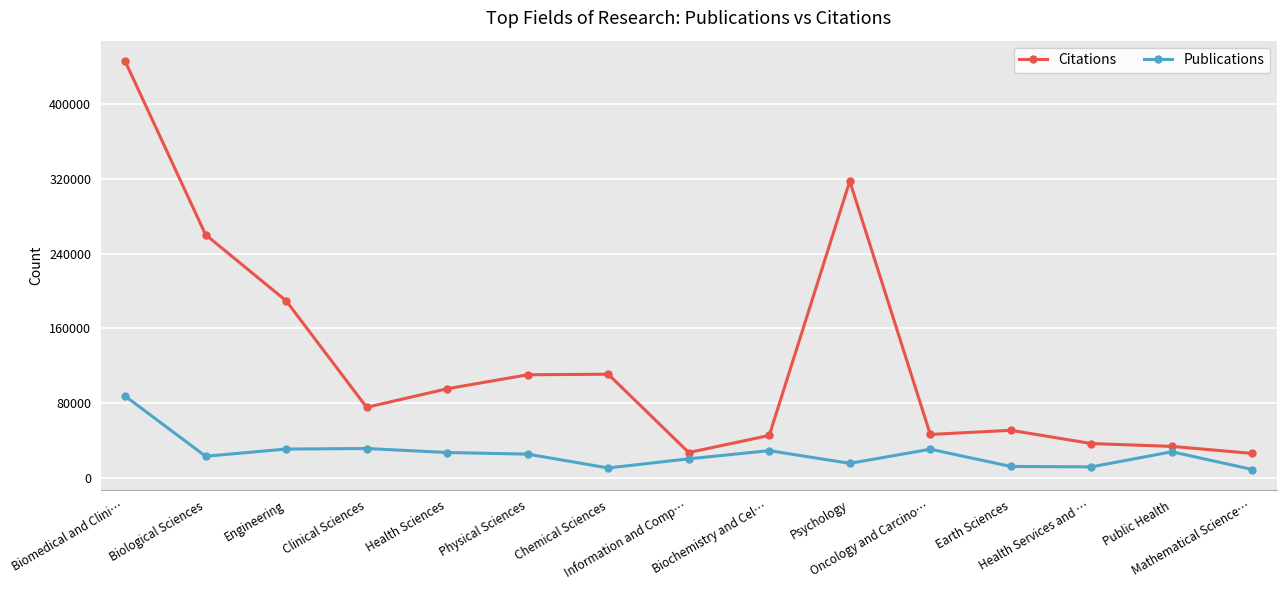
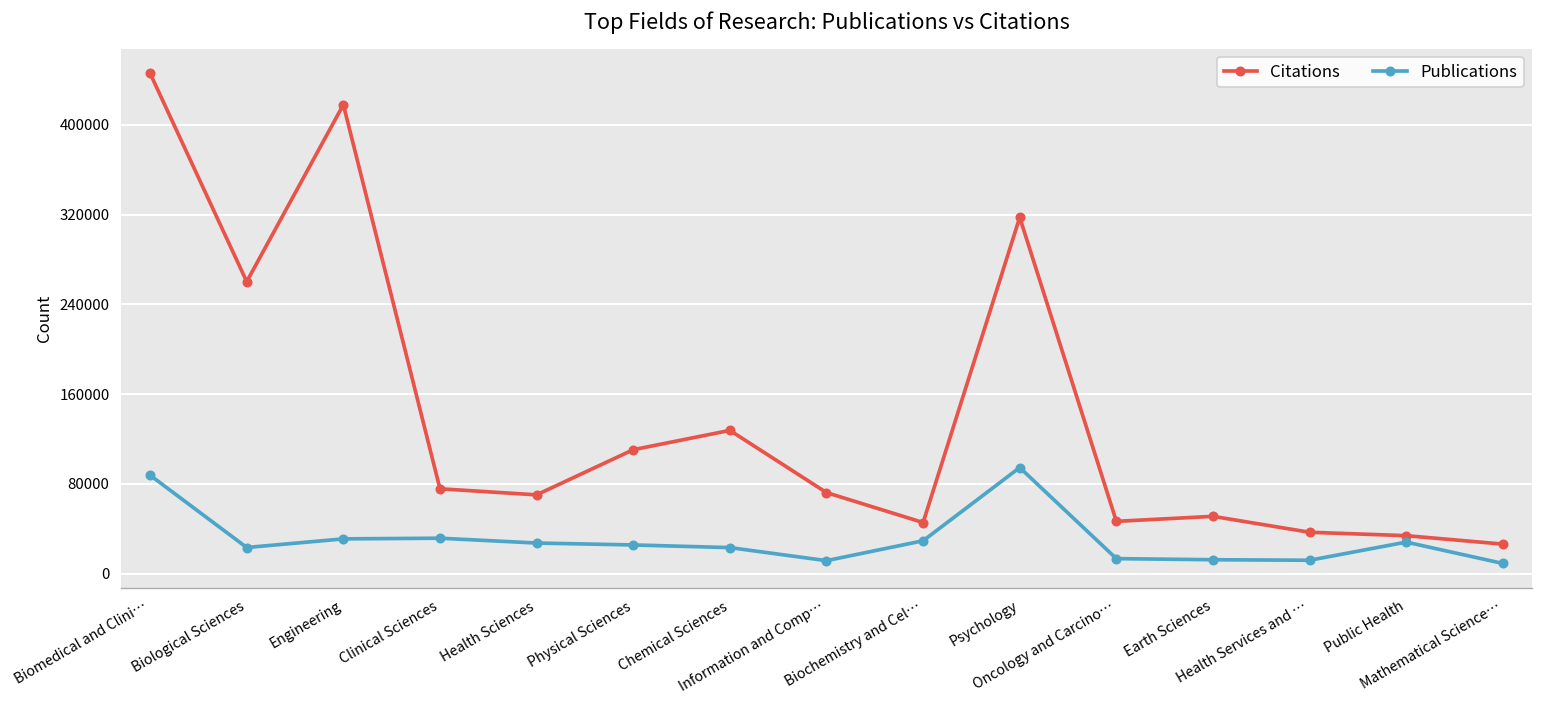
Citations, Engineering: 190000 -> 420000
Citations, Health Sciences: 100000 -> 70000
Citations, Chemical Sciences: 110000 -> 130000
Publications, Chemical Sciences: 10000 -> 20000
Citations, Information and Comp…: 30000 -> 70000
Publications, Information and Comp…: 20000 -> 10000
Publications, Psychology: 20000 -> 90000
Publications, Oncology and Carcino…: 30000 -> 10000
